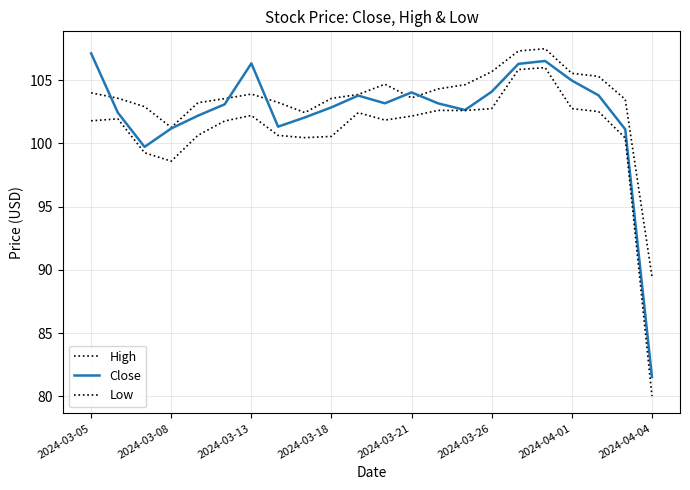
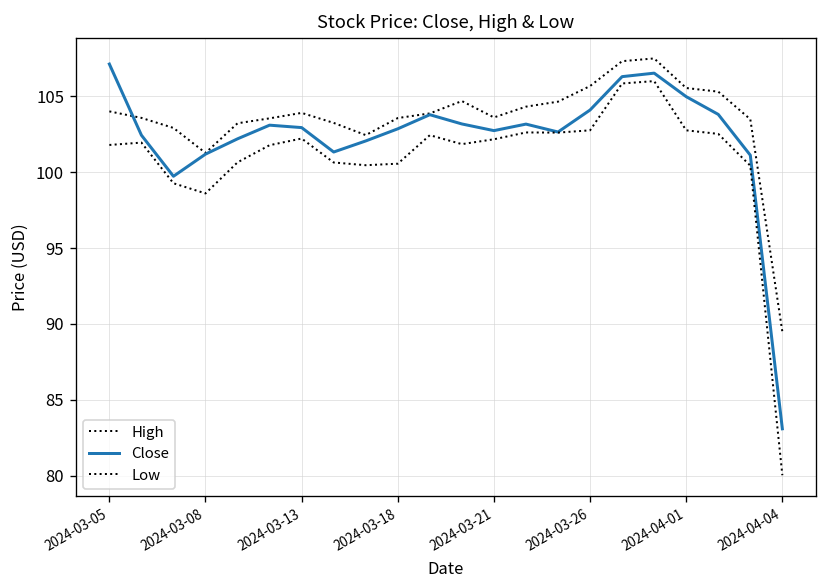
Close, 2024-03-13: 106.3 -> 102.9
Close, 2024-03-21: 104.0 -> 102.7
Close, 2024-04-04: 81.5 -> 83.1
